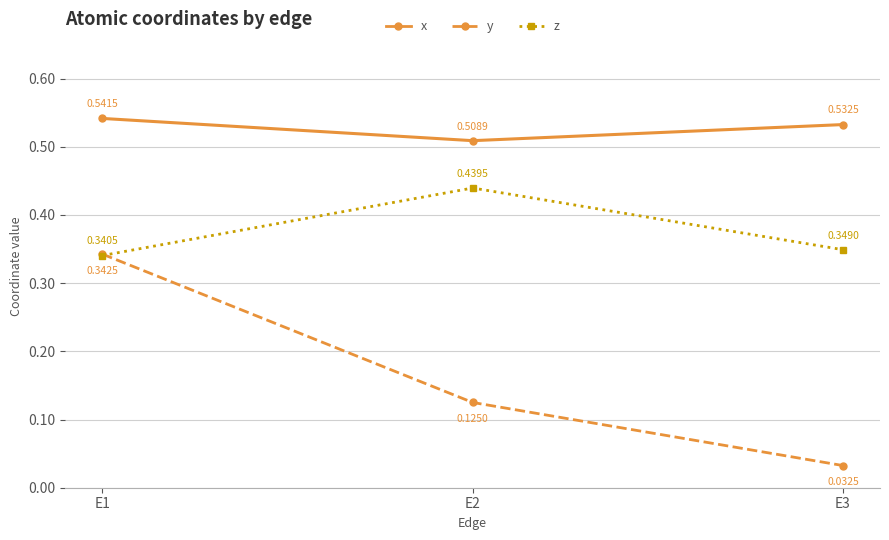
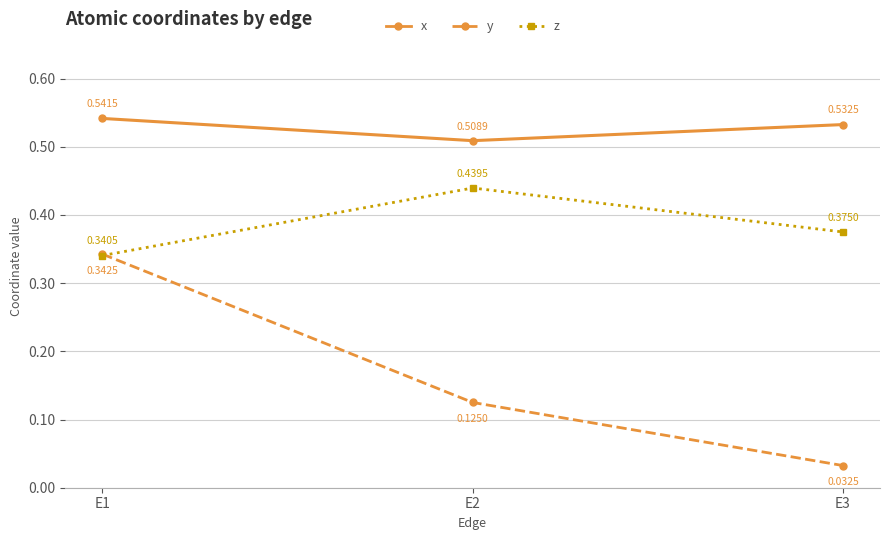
z, E3: 0.3490 -> 0.3750
